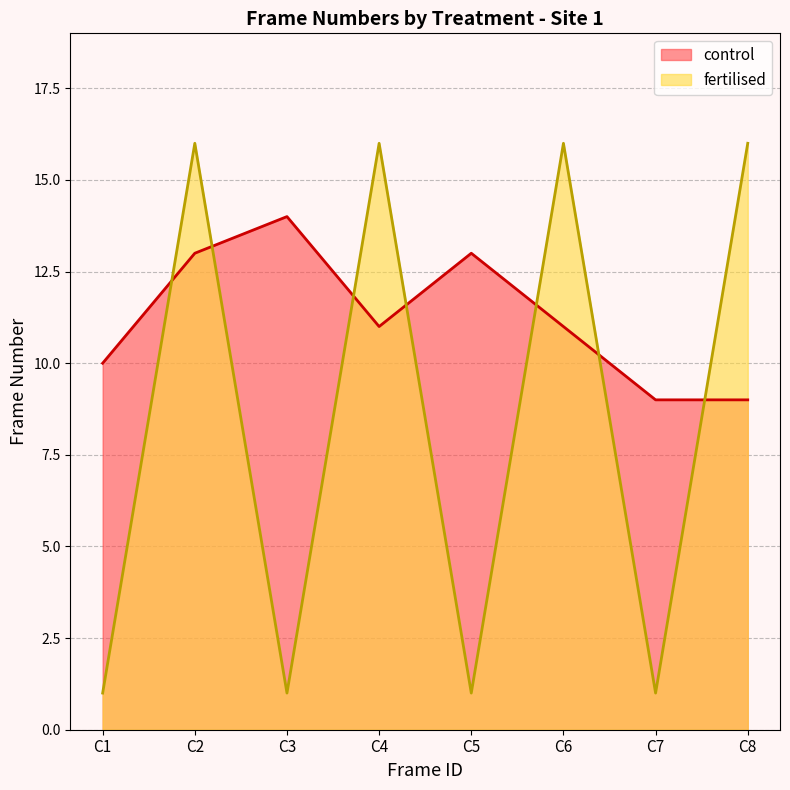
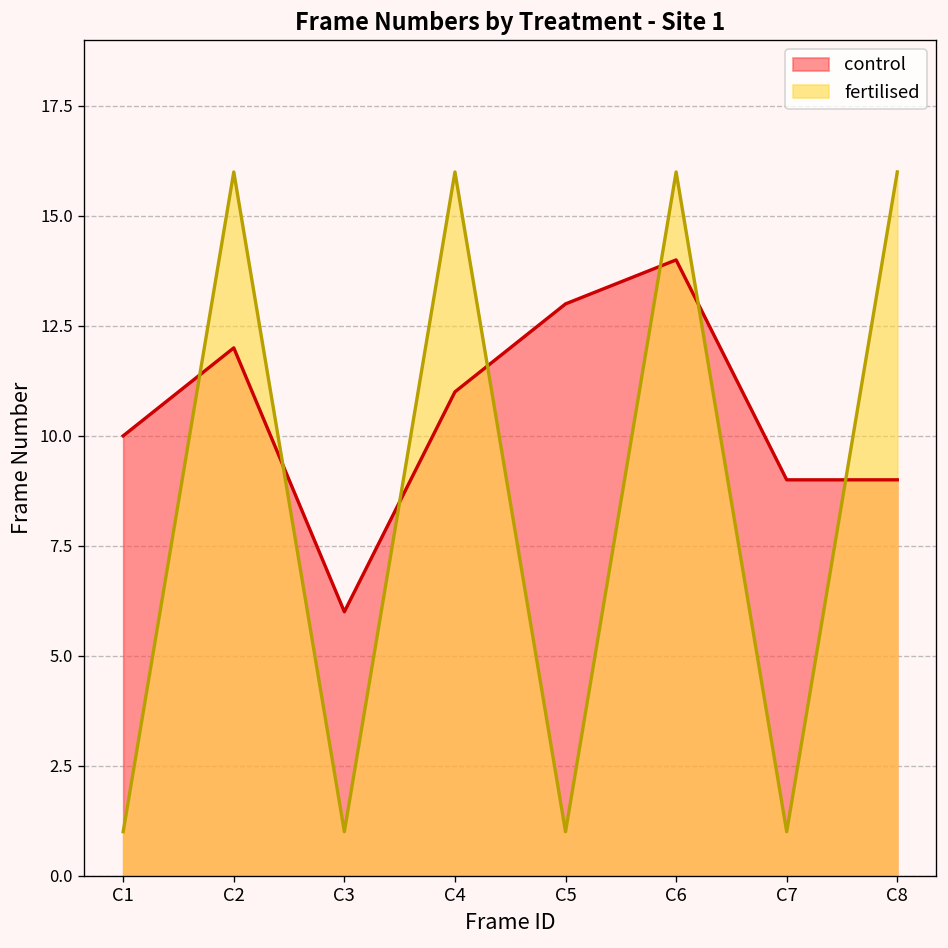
control, C2: 13 -> 12
control, C3: 14 -> 6
control, C6: 11 -> 14
